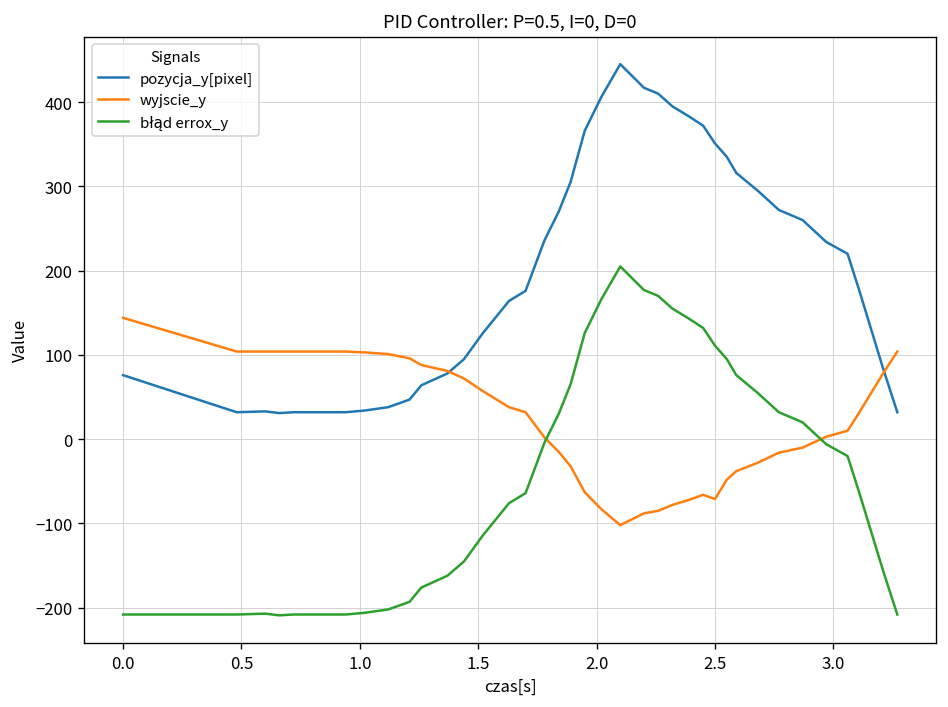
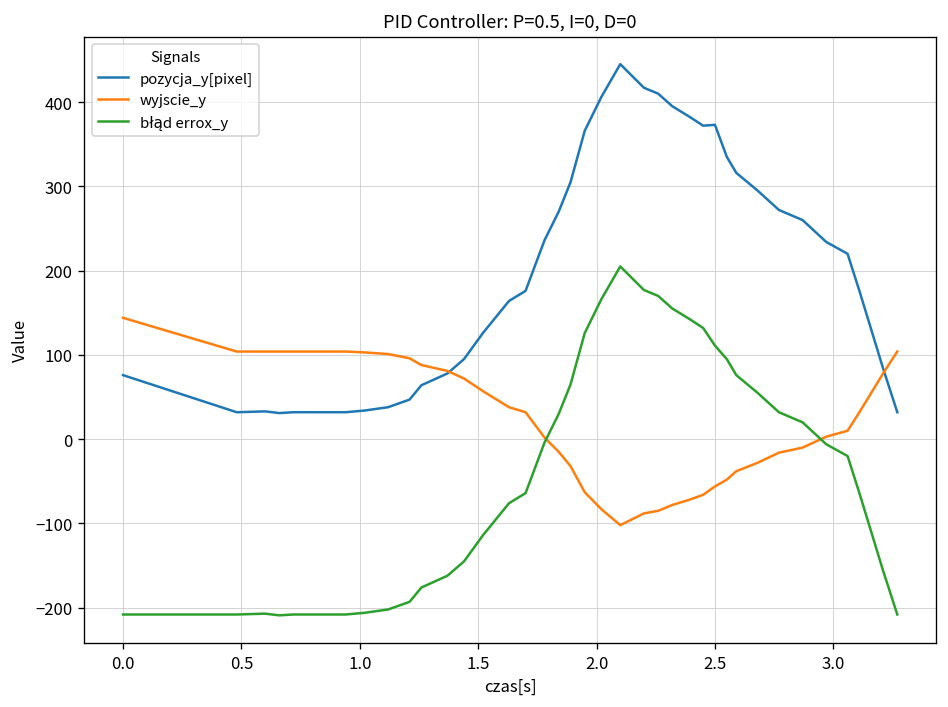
pozycja_y[pixel], 2.5: 350 -> 370
wyjscie_y, 2.5: -70 -> -60
